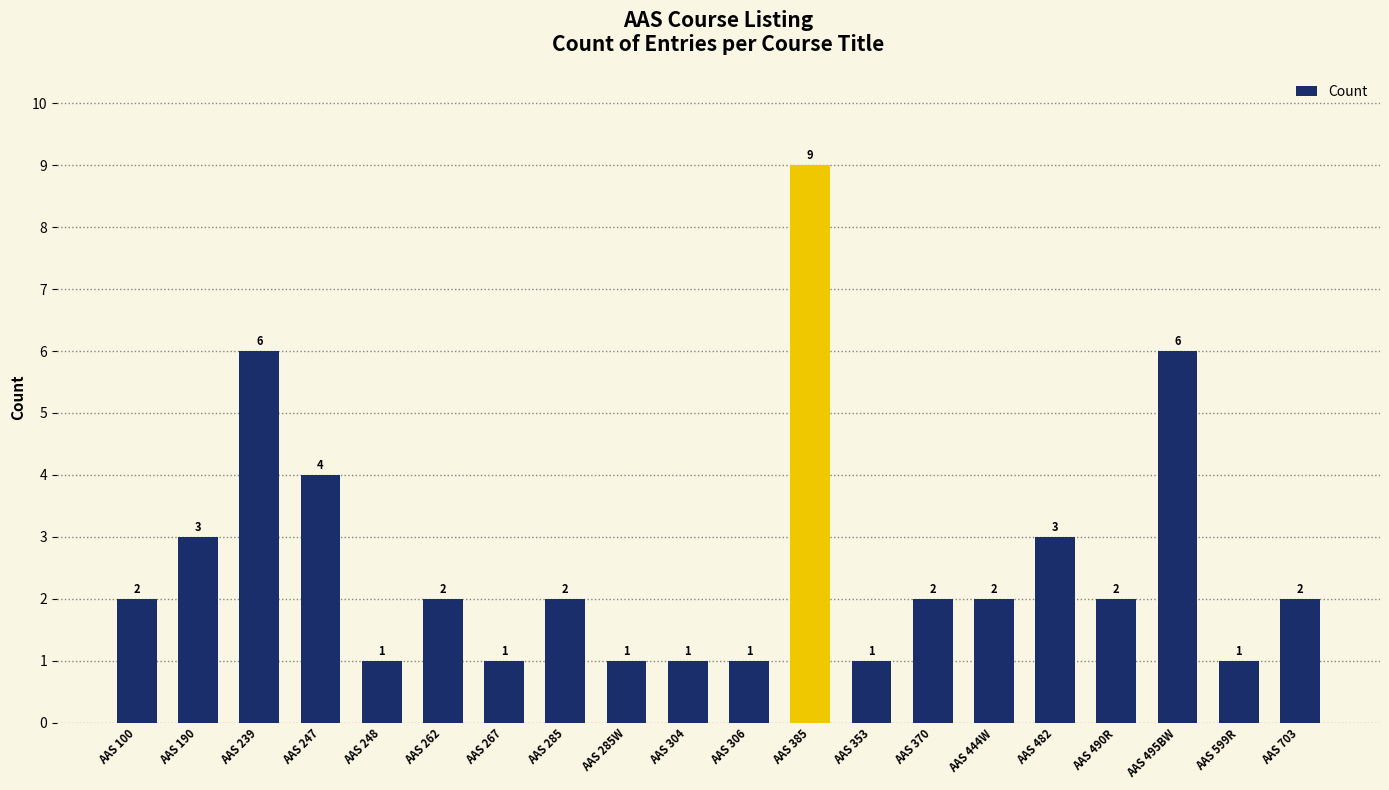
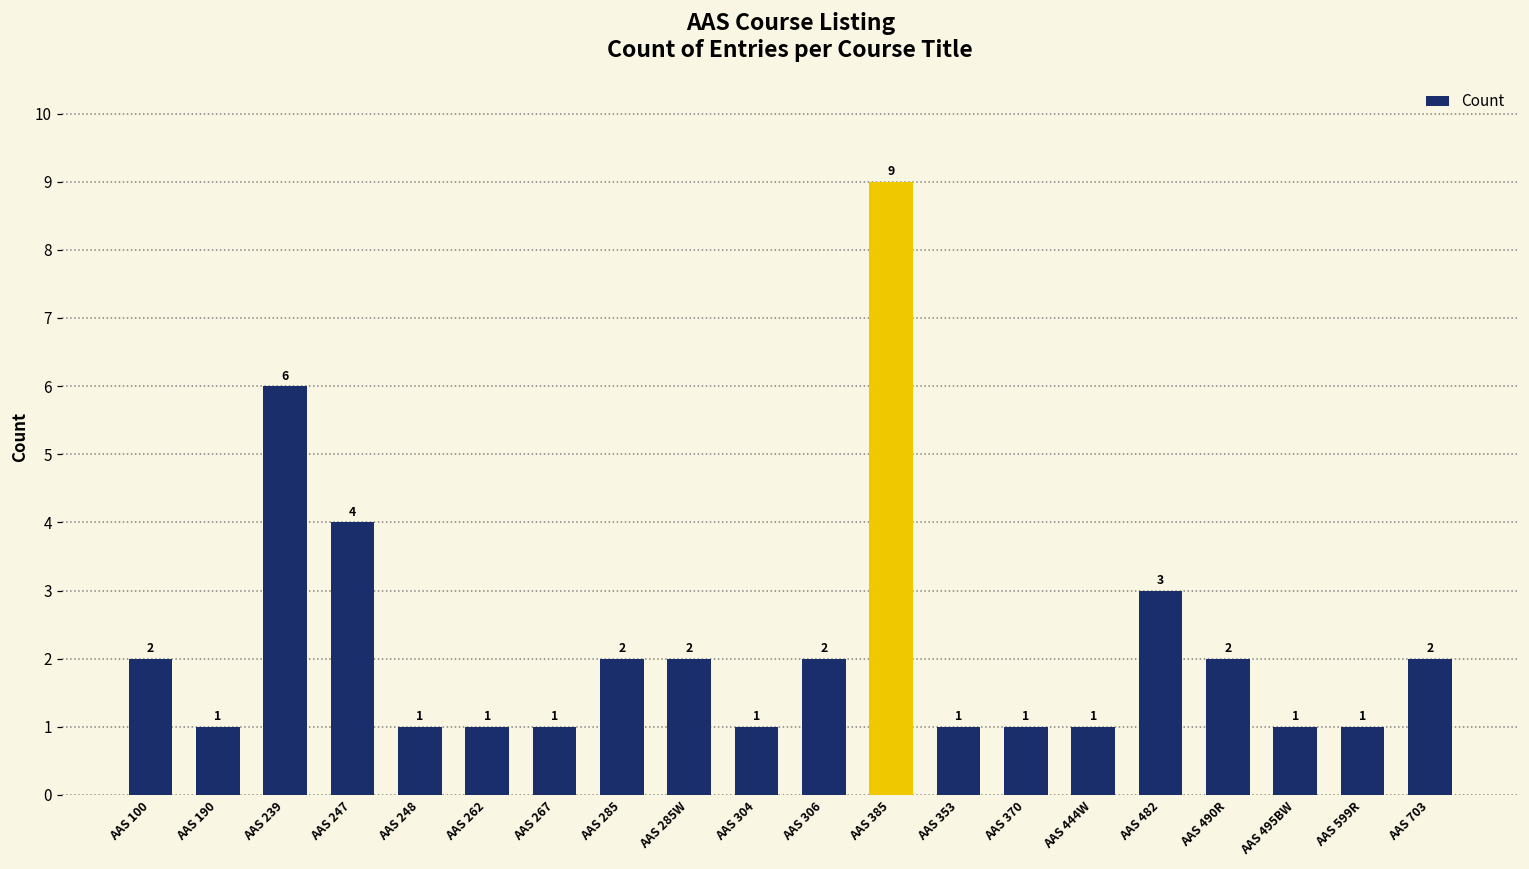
AAS 190: 3 -> 1
AAS 262: 2 -> 1
AAS 285W: 1 -> 2
AAS 306: 1 -> 2
AAS 370: 2 -> 1
AAS 444W: 2 -> 1
AAS 495BW: 6 -> 1
